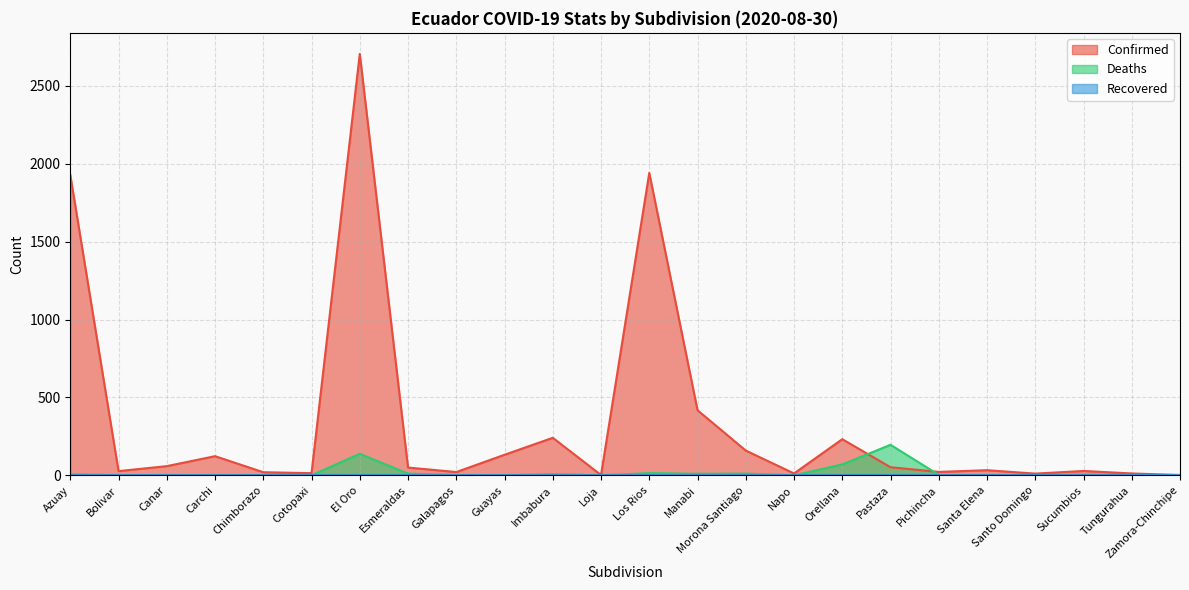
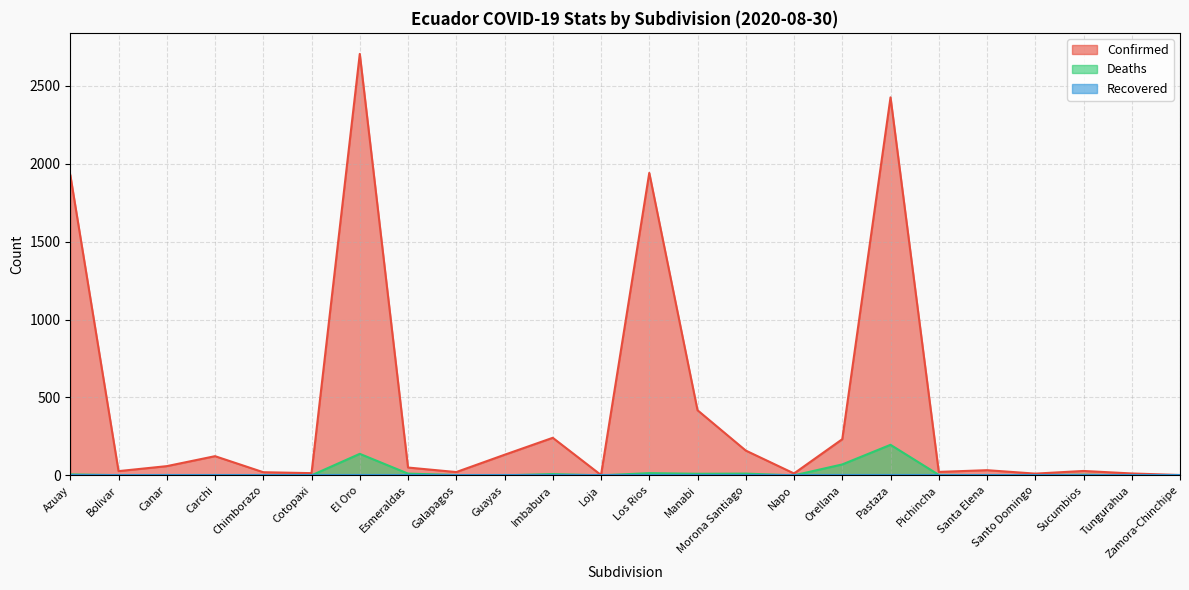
Confirmed, Pastaza: 50 -> 2430
